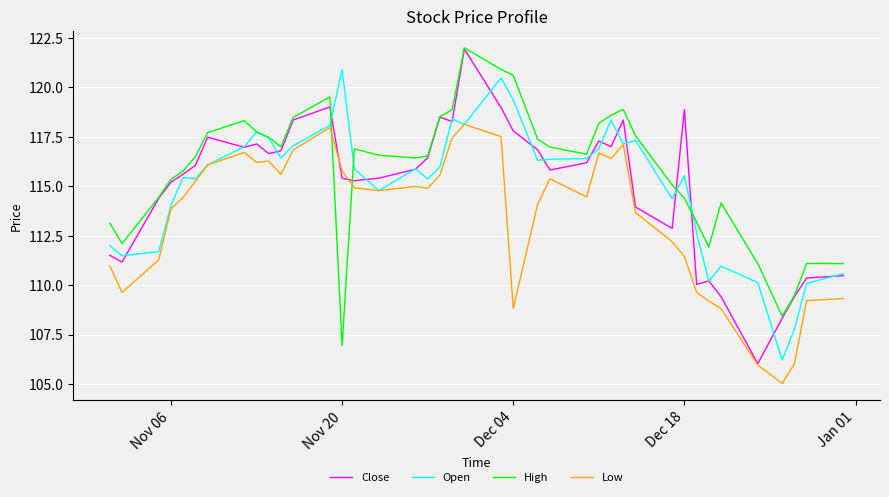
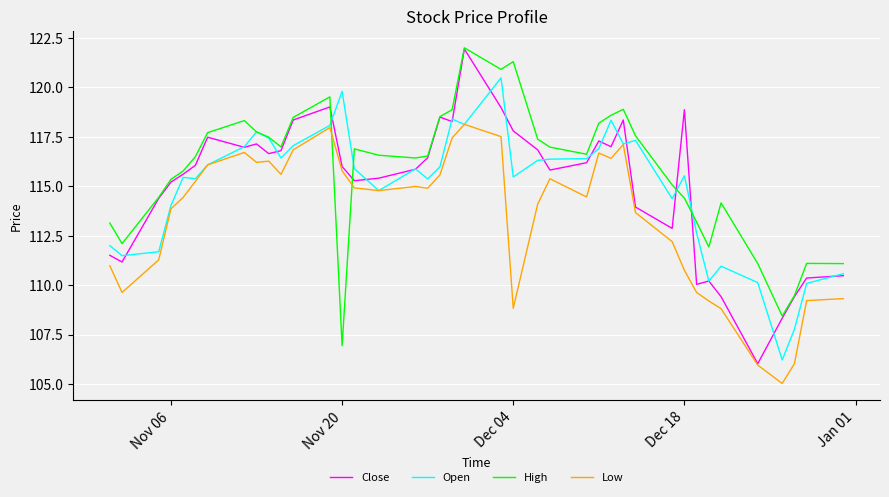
Close, Nov 20: 115.4 -> 116.0
Open, Nov 20: 120.9 -> 119.8
Open, Dec 04: 119.4 -> 115.5
High, Dec 04: 120.6 -> 121.3
Low, Dec 18: 111.5 -> 110.8
